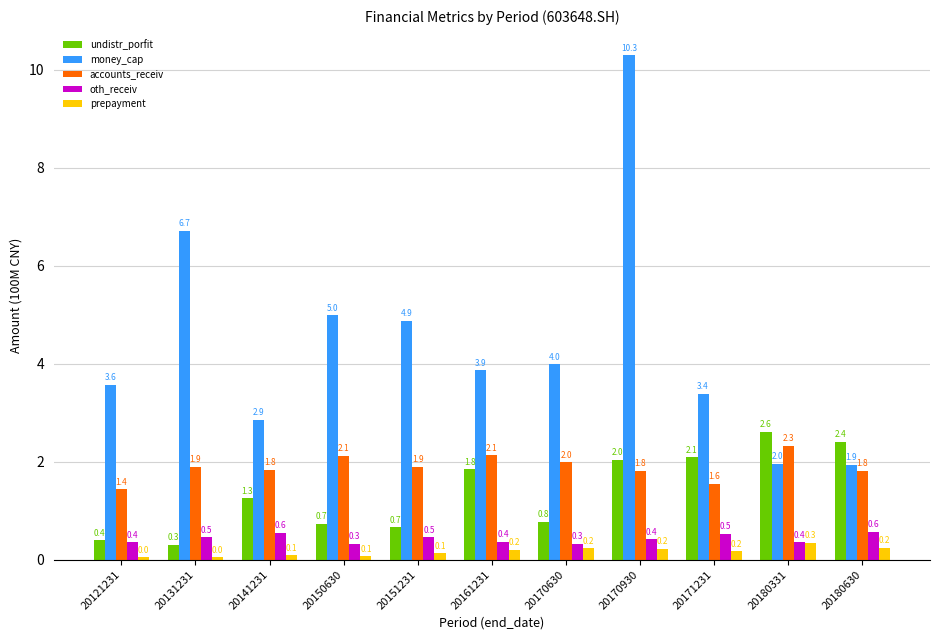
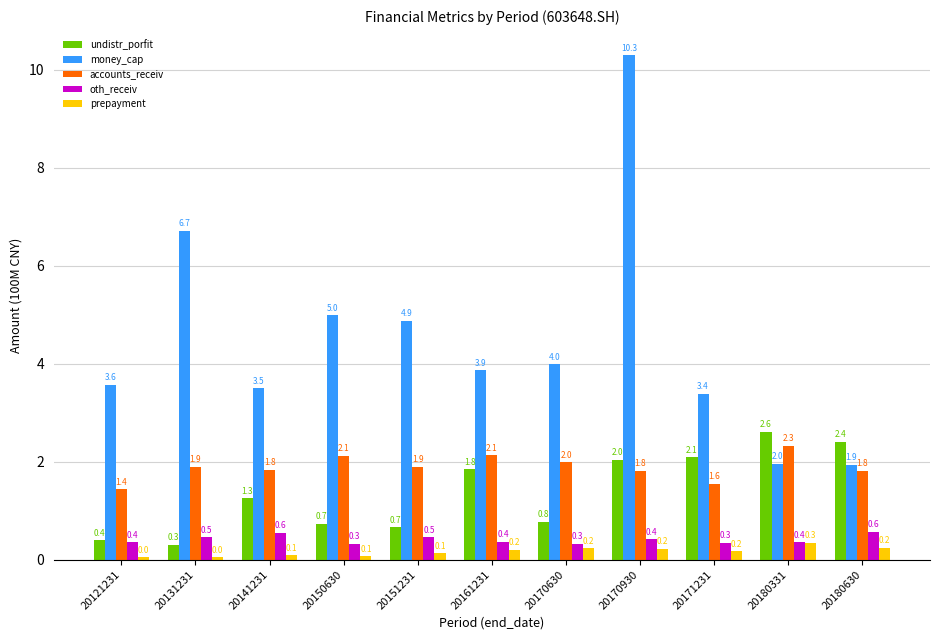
money_cap, 20141231: 2.9 -> 3.5
oth_receiv, 20171231: 0.5 -> 0.3
